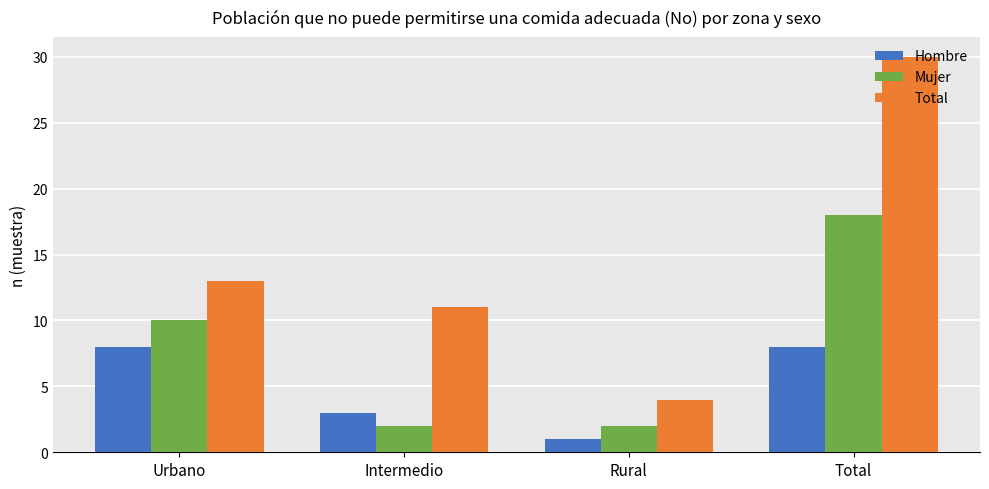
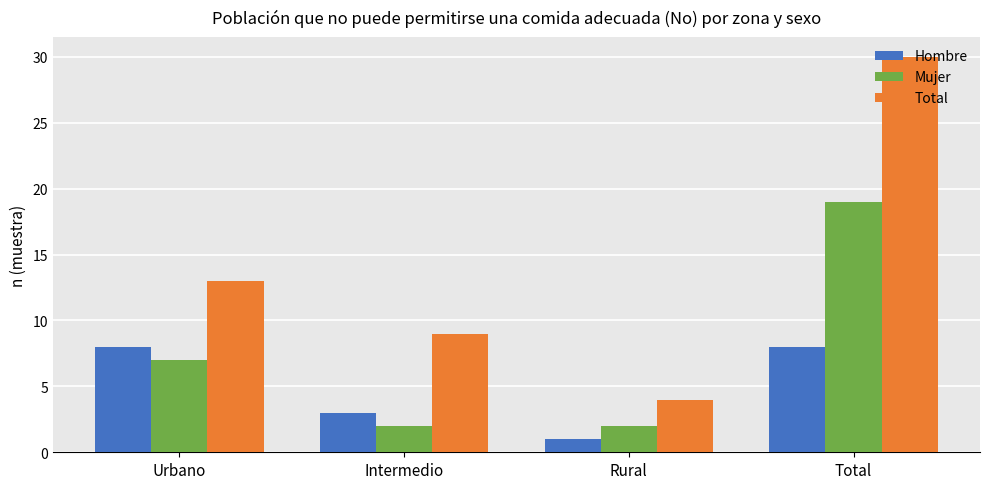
Mujer, Urbano: 10 -> 7
Total, Intermedio: 11 -> 9
Mujer, Total: 18 -> 19
